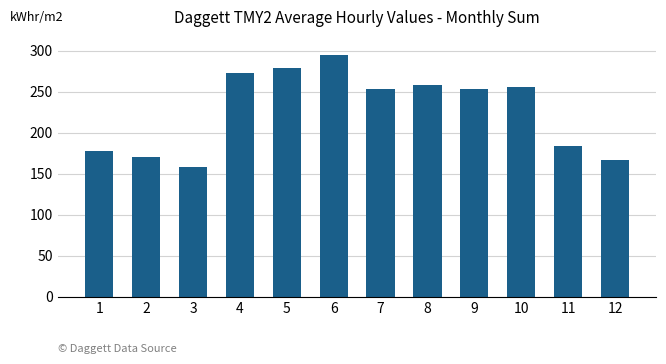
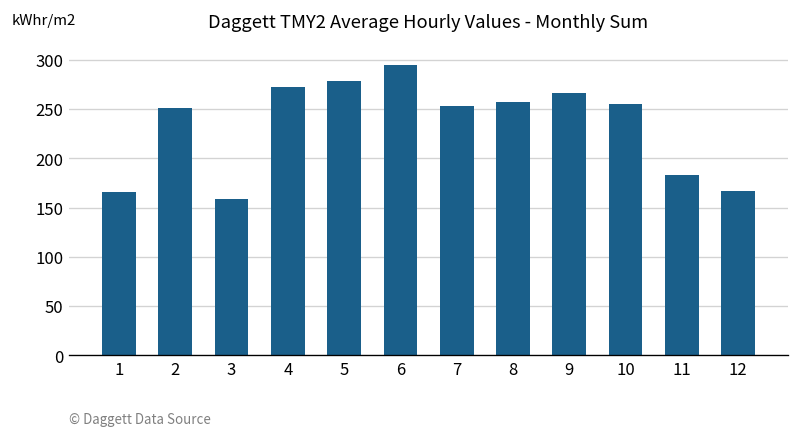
1: 180 -> 170
2: 170 -> 250
9: 250 -> 270
